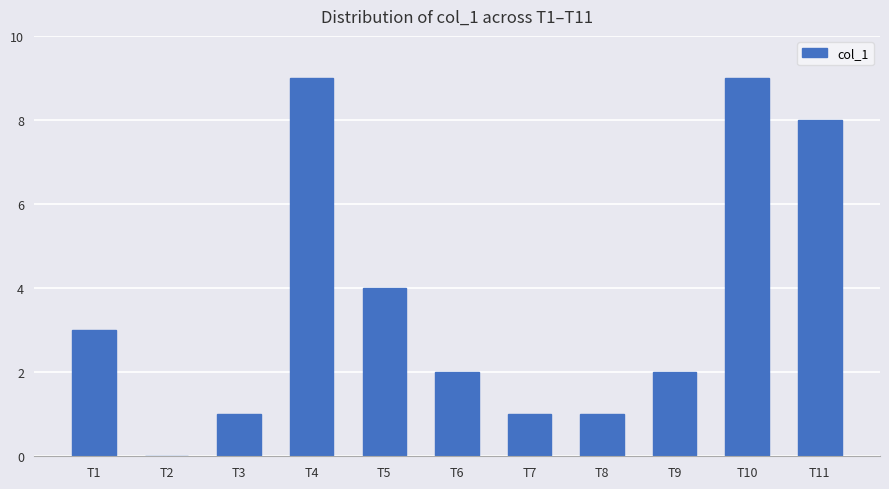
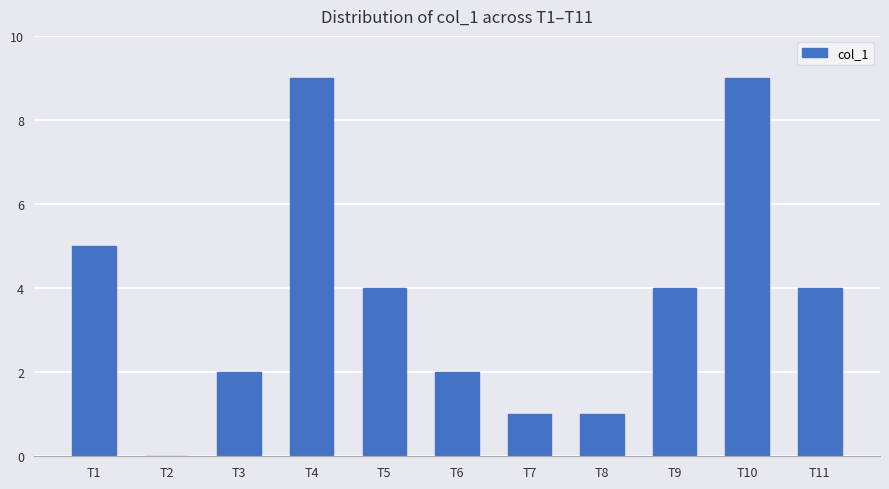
T1: 3 -> 5
T3: 1 -> 2
T9: 2 -> 4
T11: 8 -> 4
